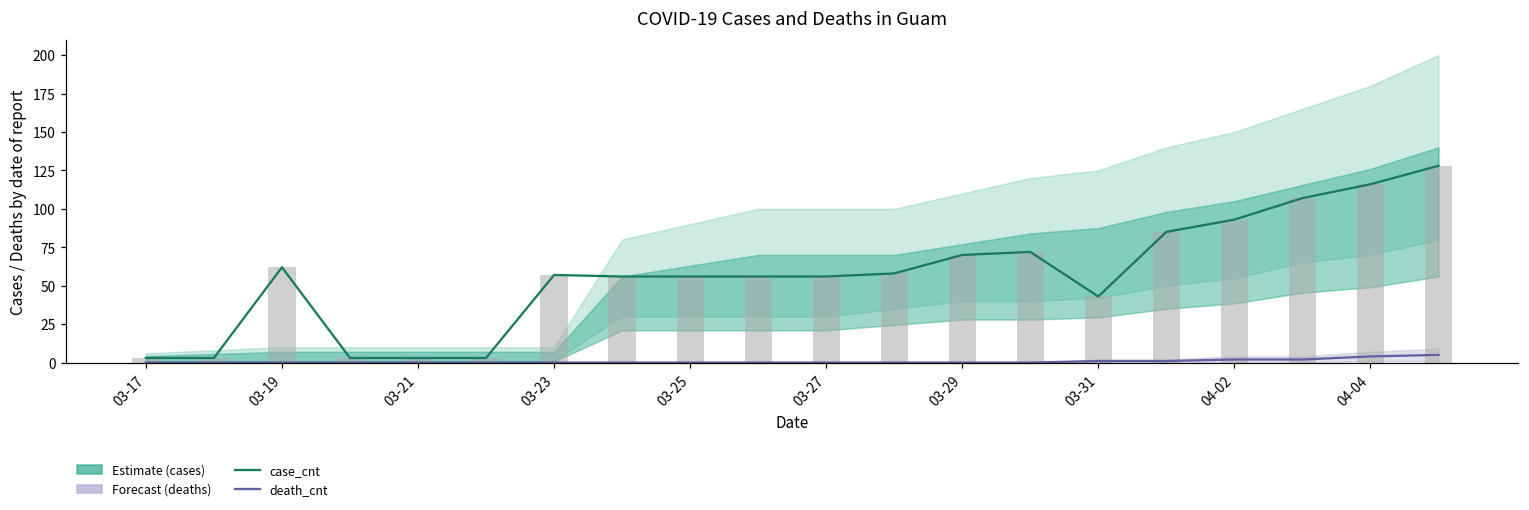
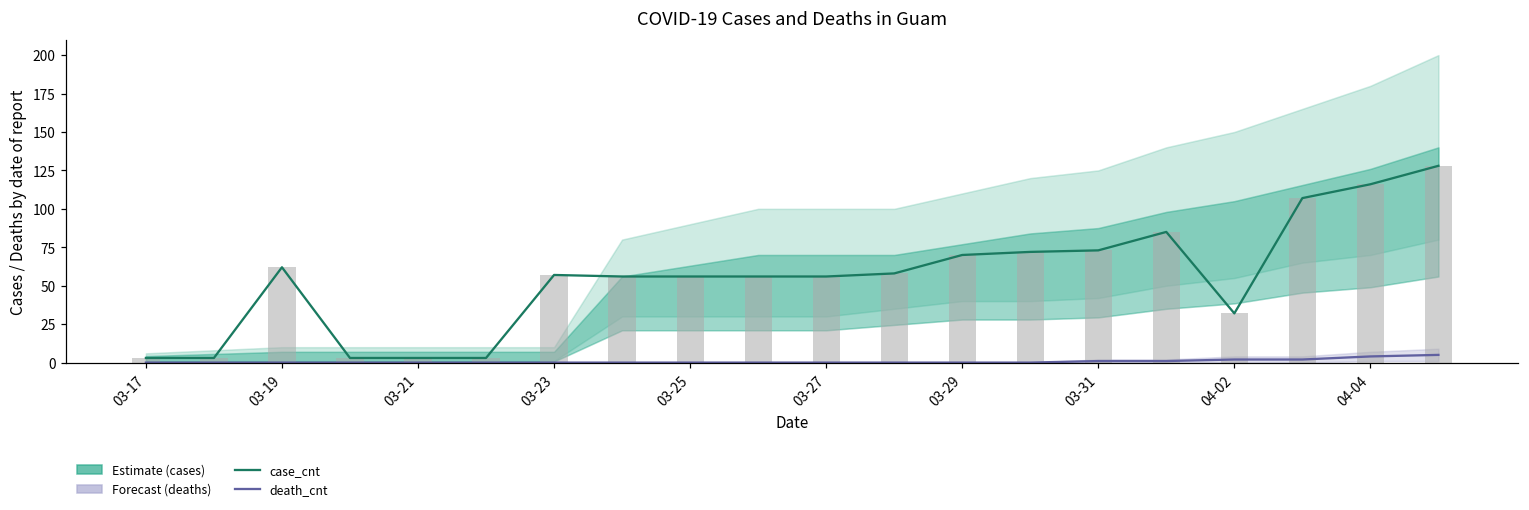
case_cnt, 03-31: 43 -> 73
case_cnt, 04-02: 93 -> 32
